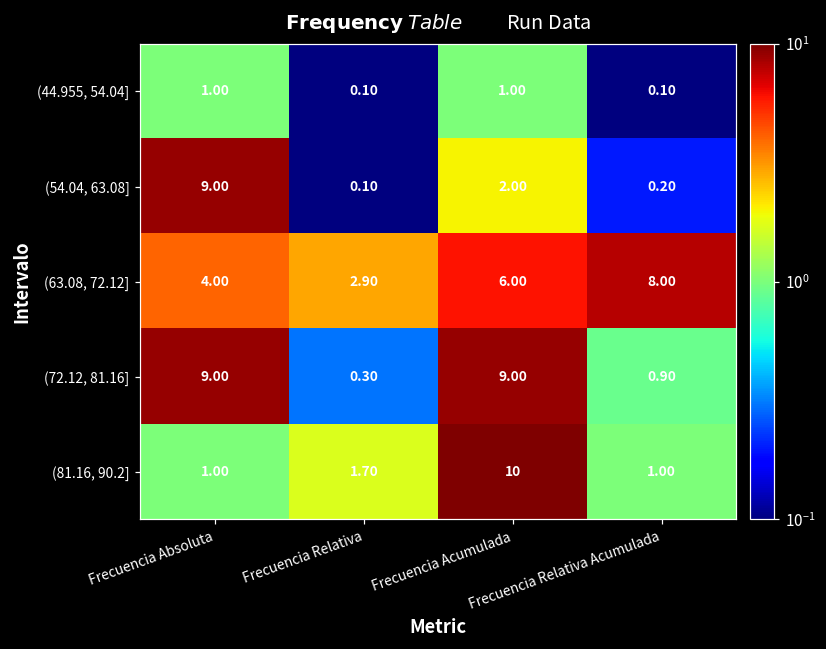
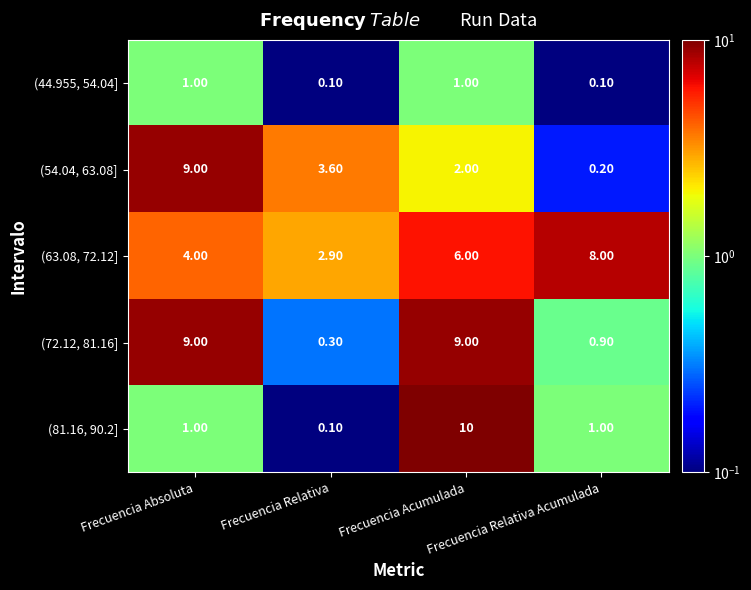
(54.04, 63.08], Frecuencia Relativa: 0.10 -> 3.60
(81.16, 90.2], Frecuencia Relativa: 1.70 -> 0.10
